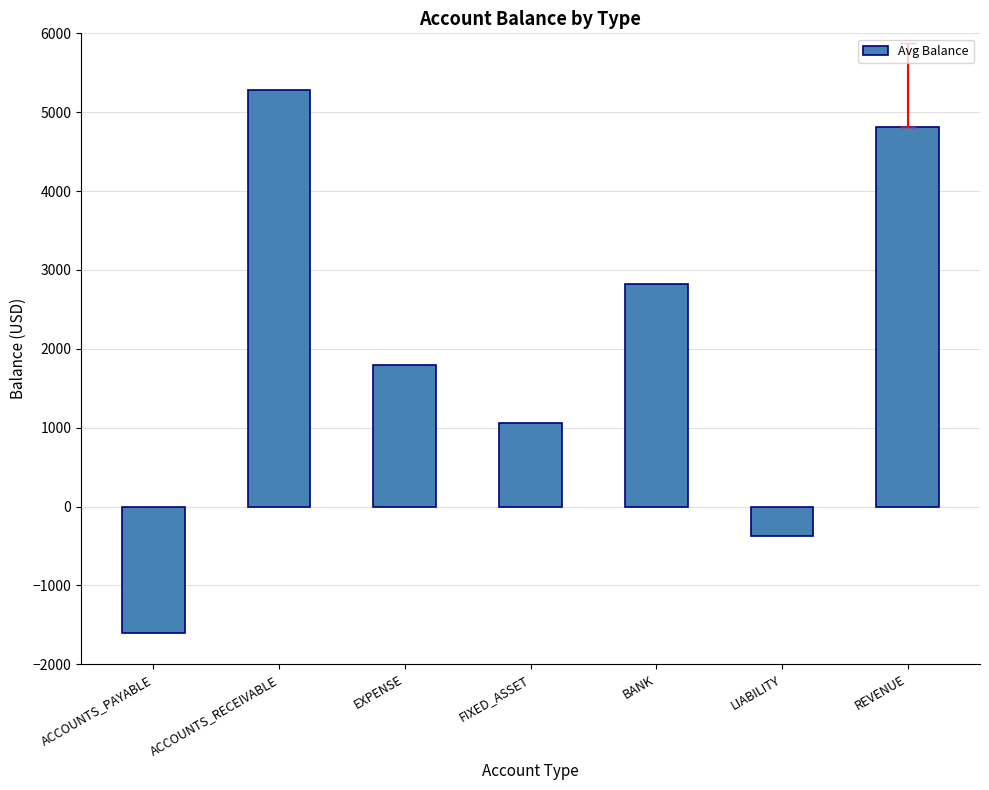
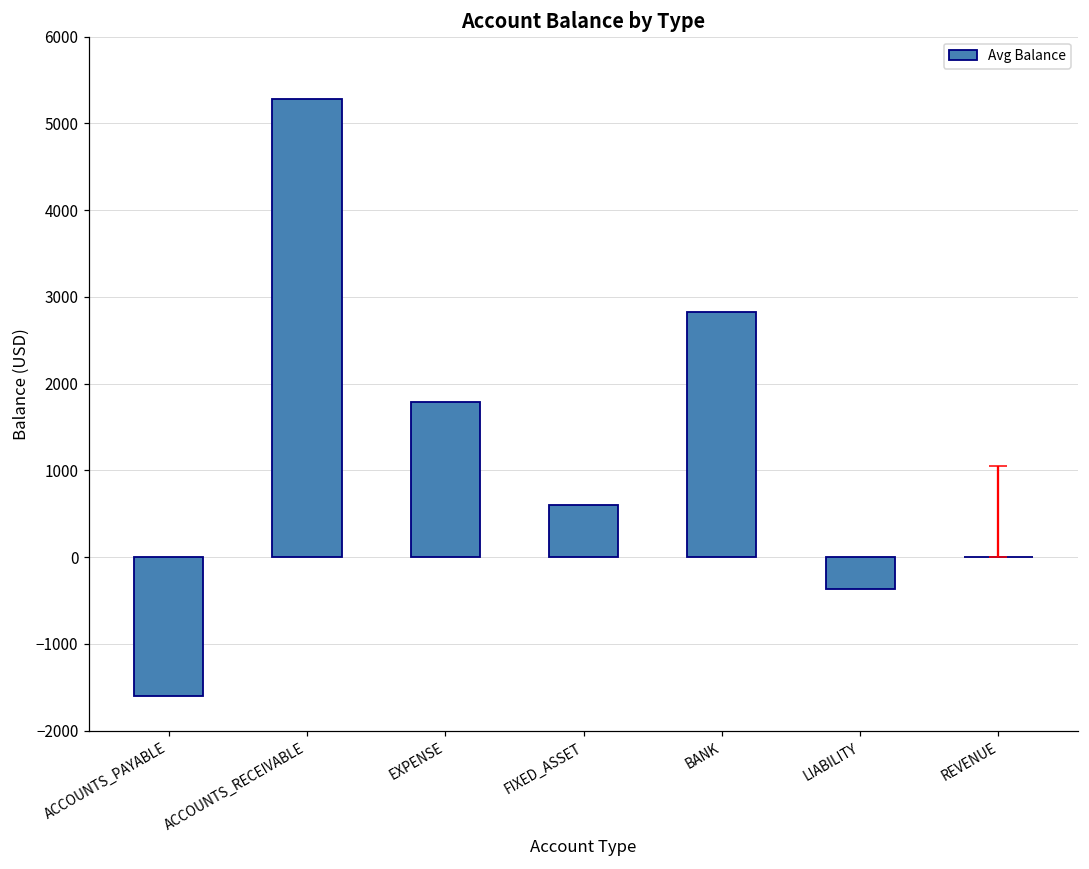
Avg Balance, FIXED_ASSET: 1100 -> 600
Avg Balance, REVENUE: 4800 -> 0
